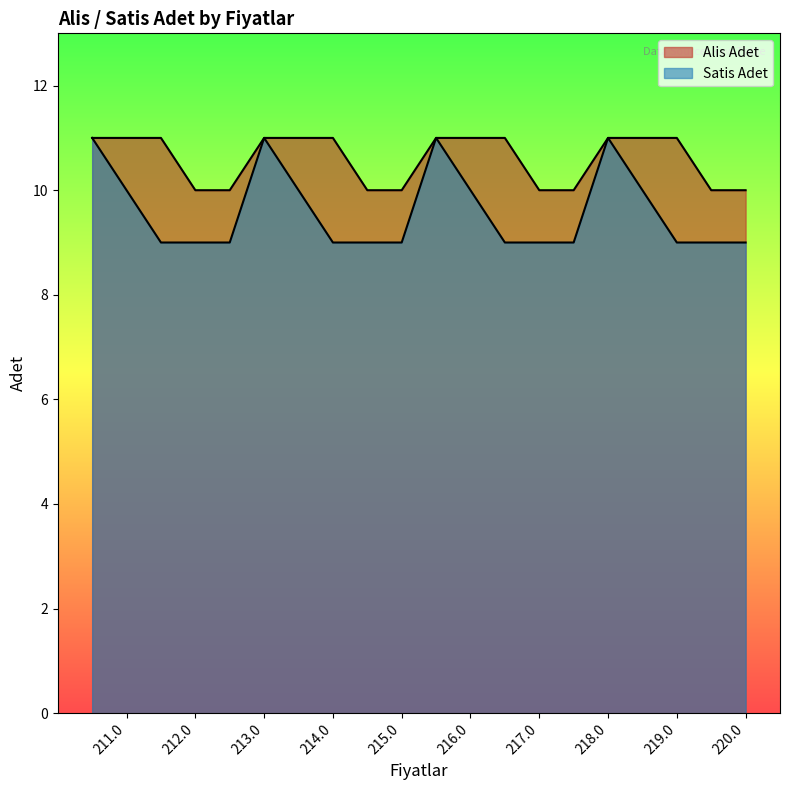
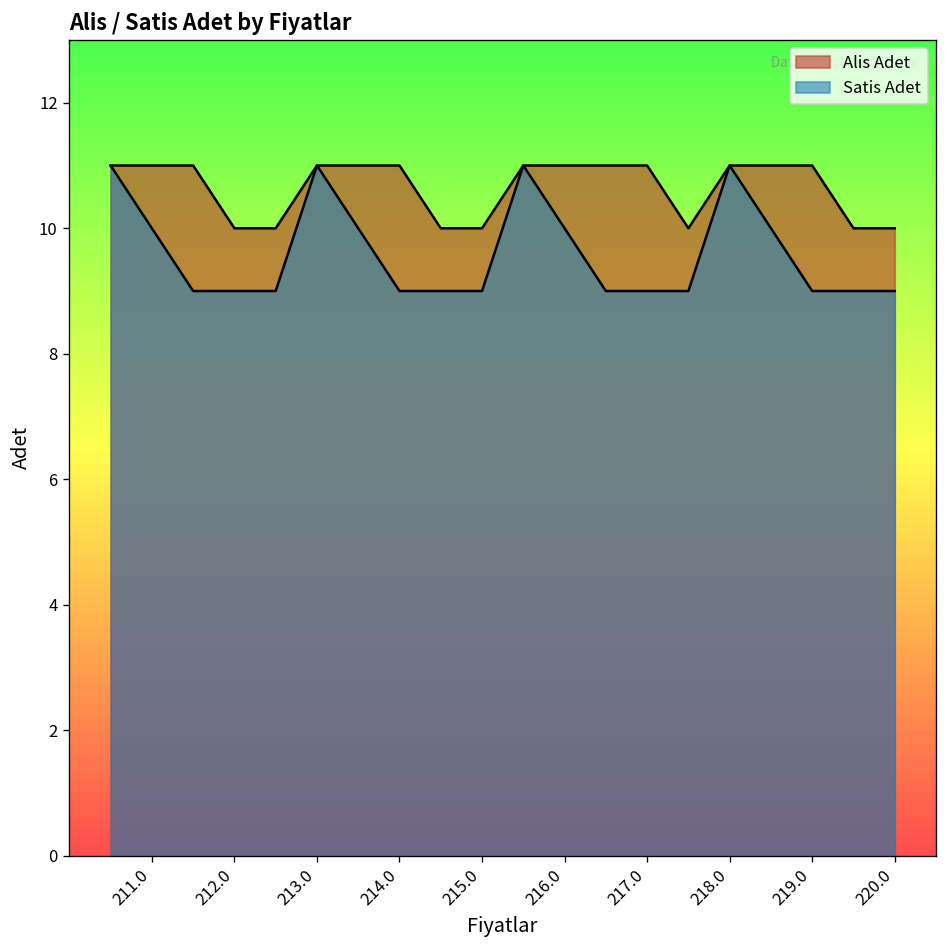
Alis Adet, 217.0: 10 -> 11
